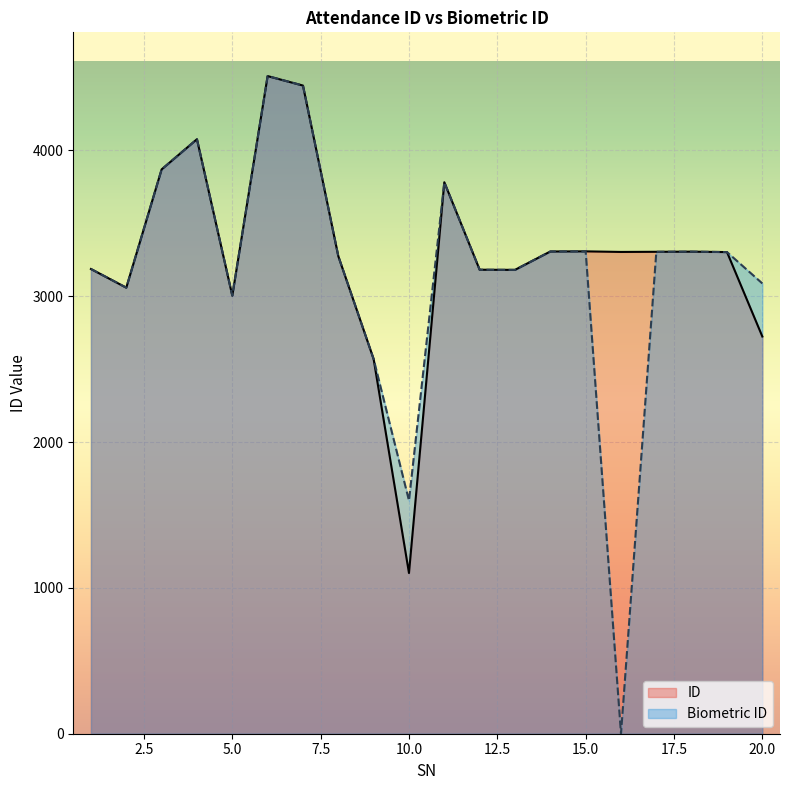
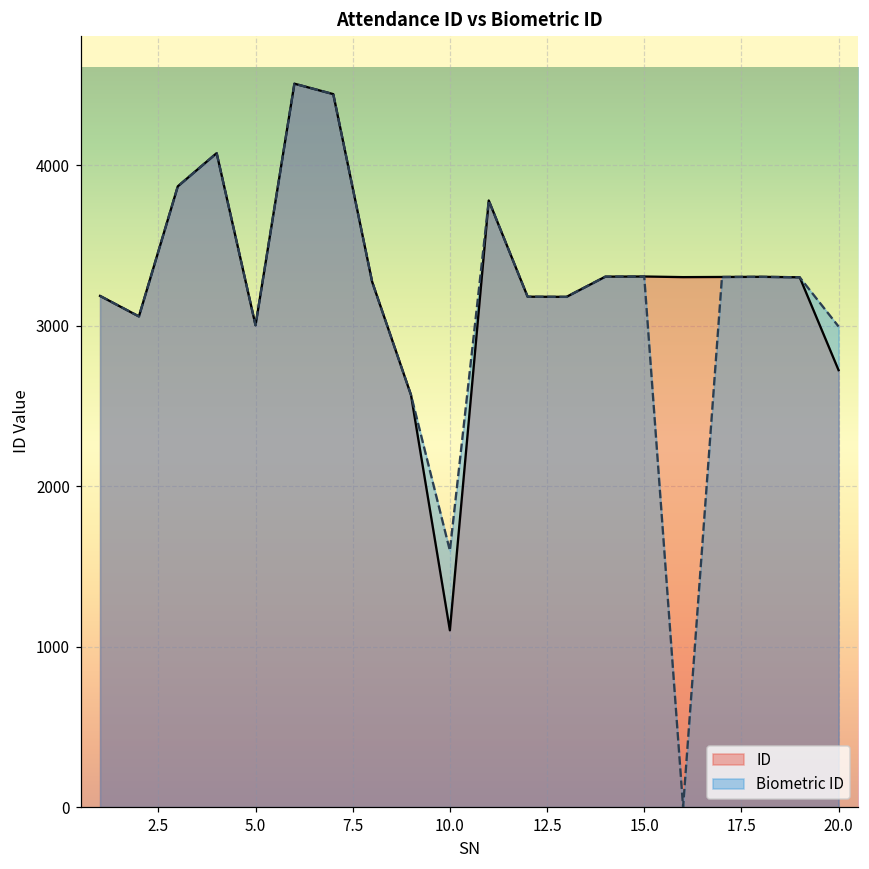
Biometric ID, 20.0: 3090 -> 3000
